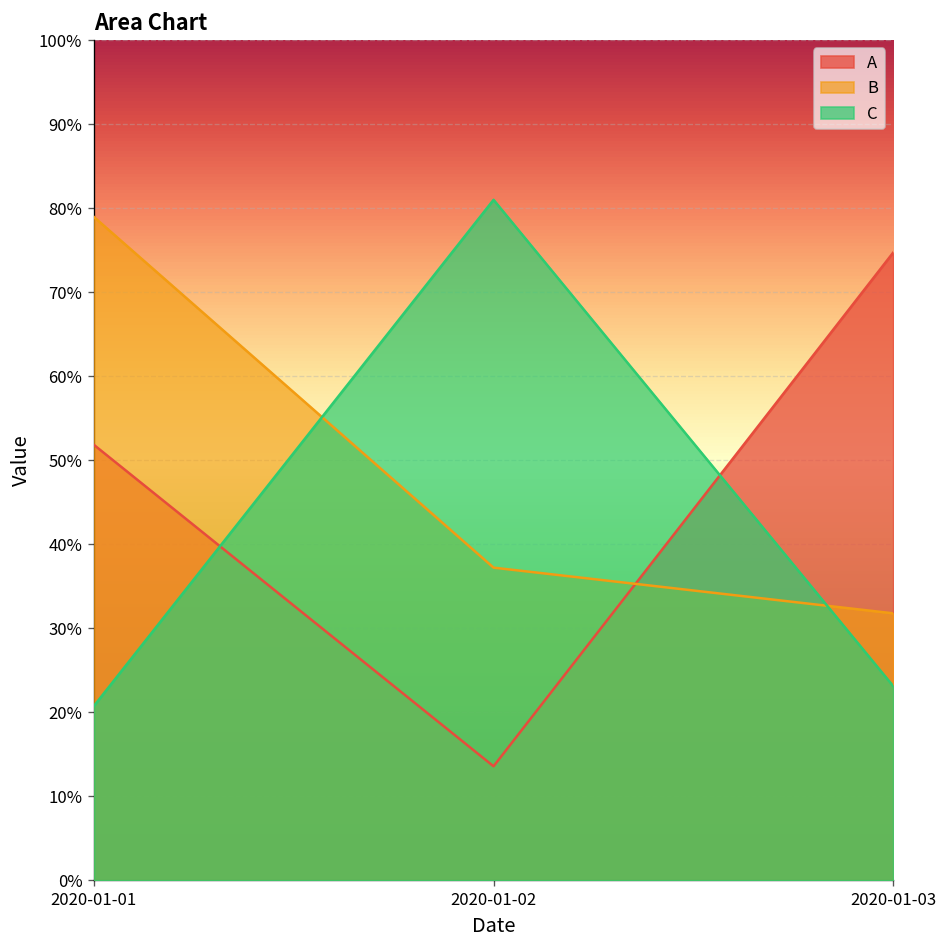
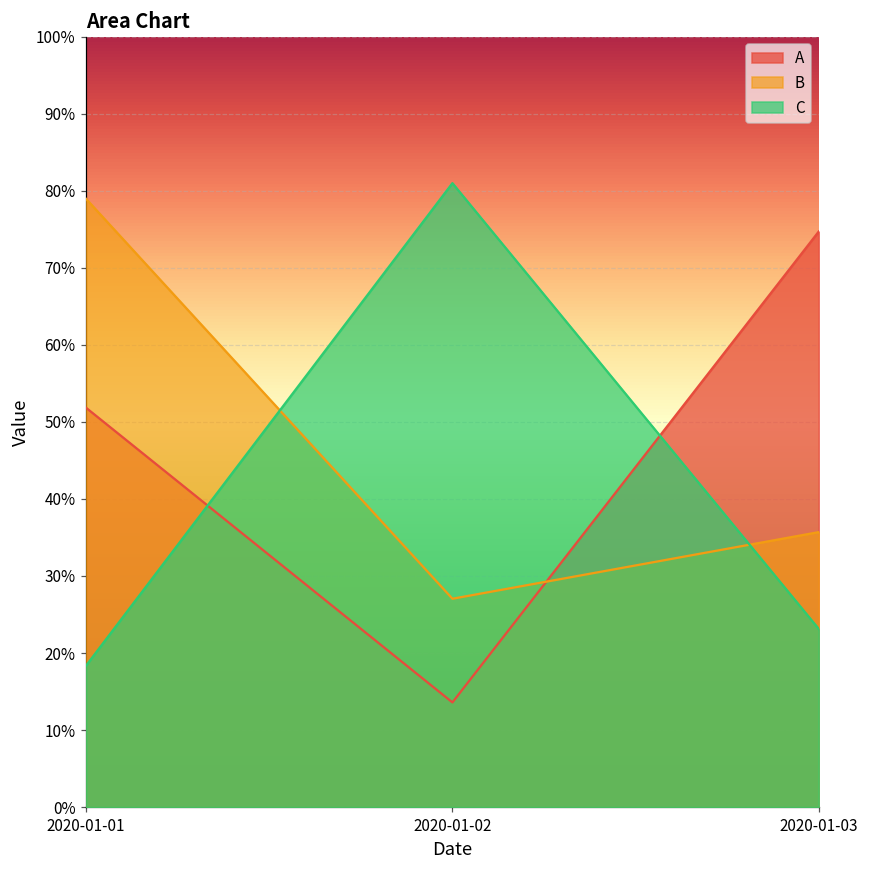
C, 2020-01-01: 21% -> 18%
B, 2020-01-02: 37% -> 27%
B, 2020-01-03: 32% -> 36%
